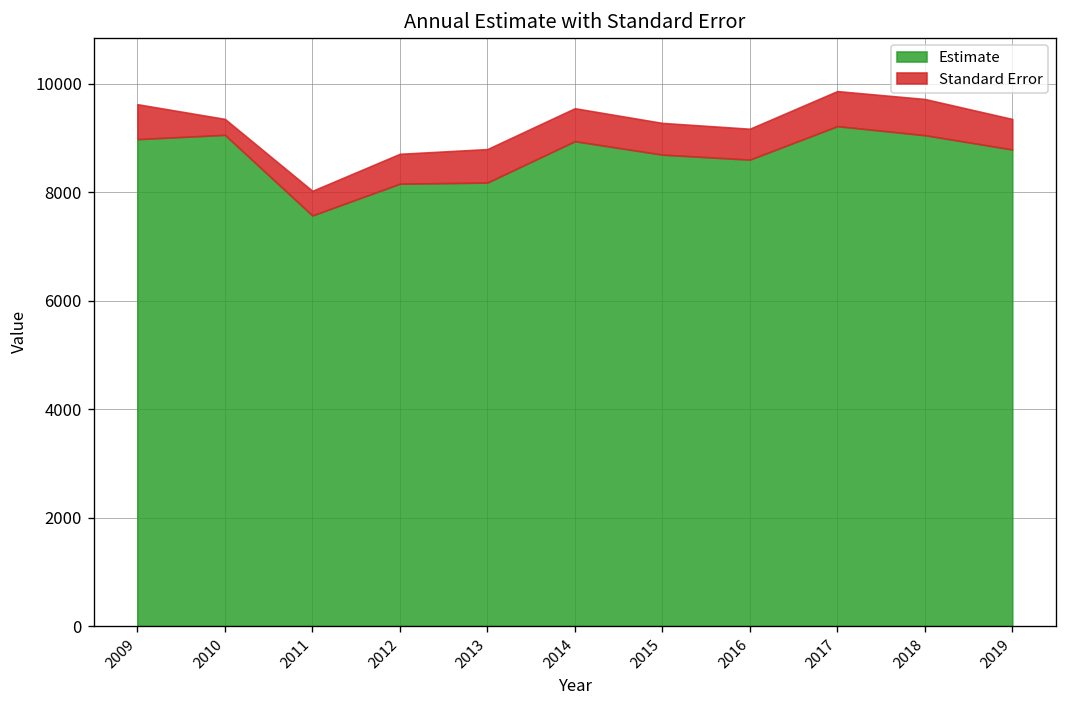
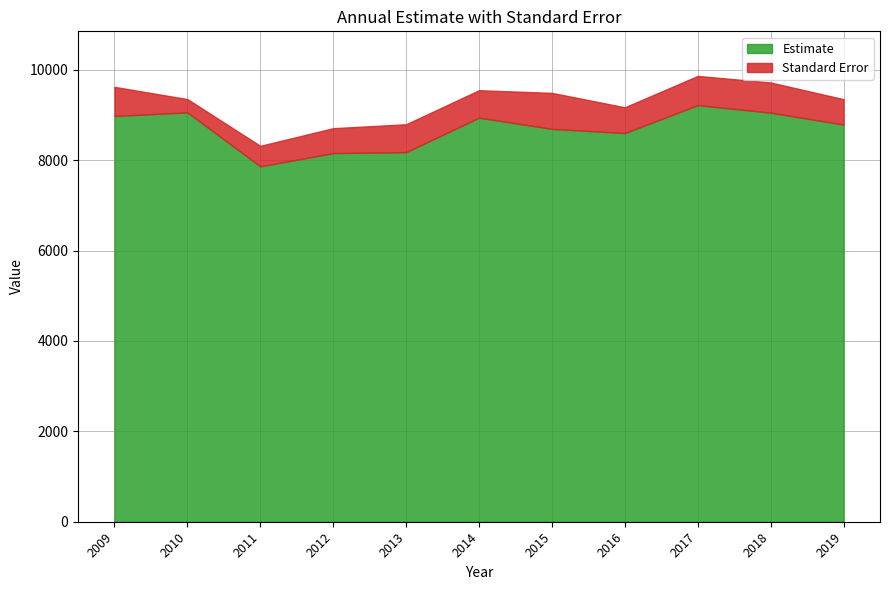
Estimate, 2011: 7600 -> 7900
Standard Error, 2015: 600 -> 800
